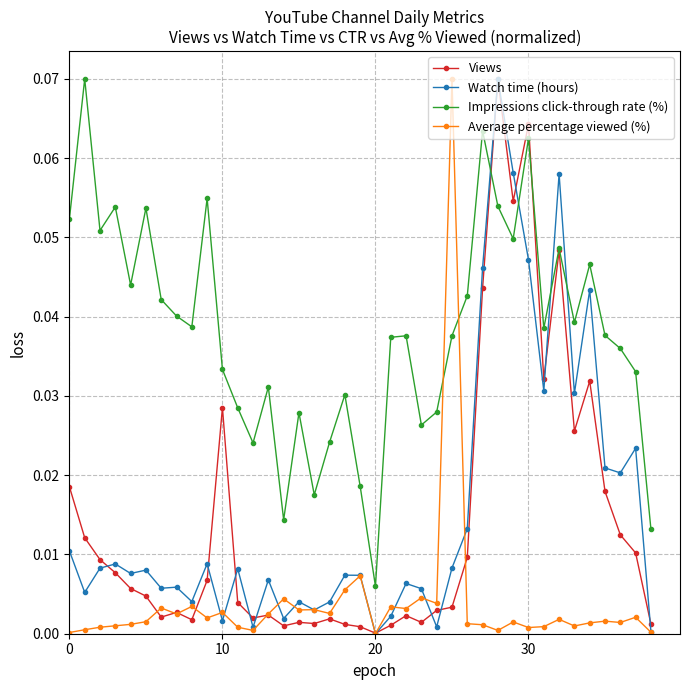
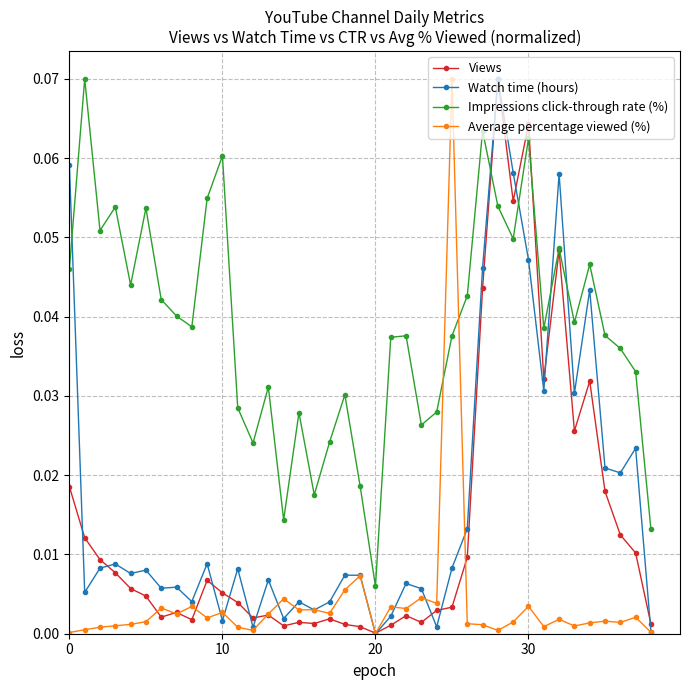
Watch time (hours), 0: 0.010 -> 0.059
Impressions click-through rate (%), 0: 0.052 -> 0.046
Views, 10: 0.029 -> 0.005
Impressions click-through rate (%), 10: 0.033 -> 0.060
Average percentage viewed (%), 30: 0.001 -> 0.003
